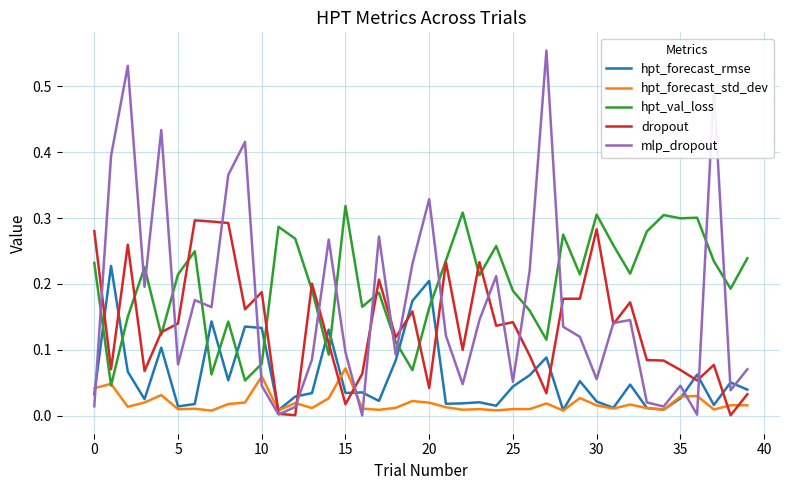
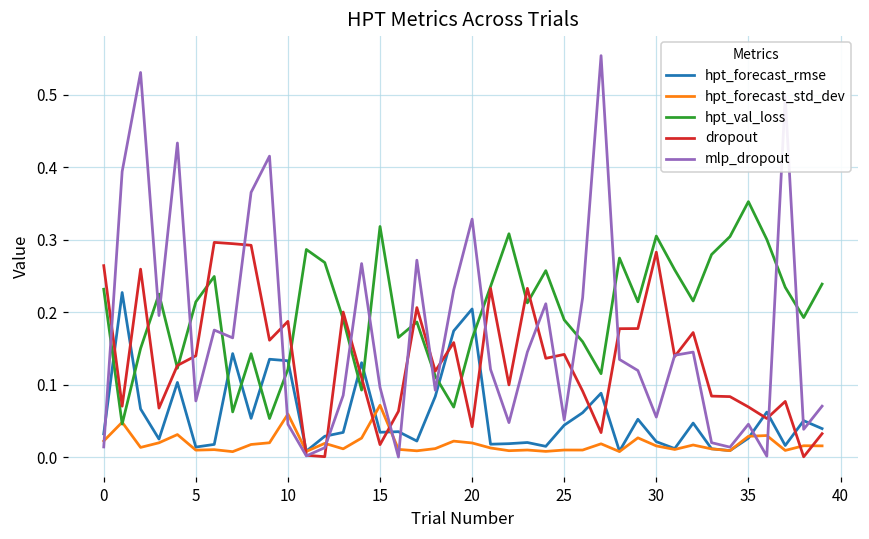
hpt_forecast_std_dev, 0: 0.04 -> 0.02
dropout, 0: 0.28 -> 0.26
hpt_val_loss, 10: 0.08 -> 0.12
hpt_val_loss, 35: 0.30 -> 0.35
